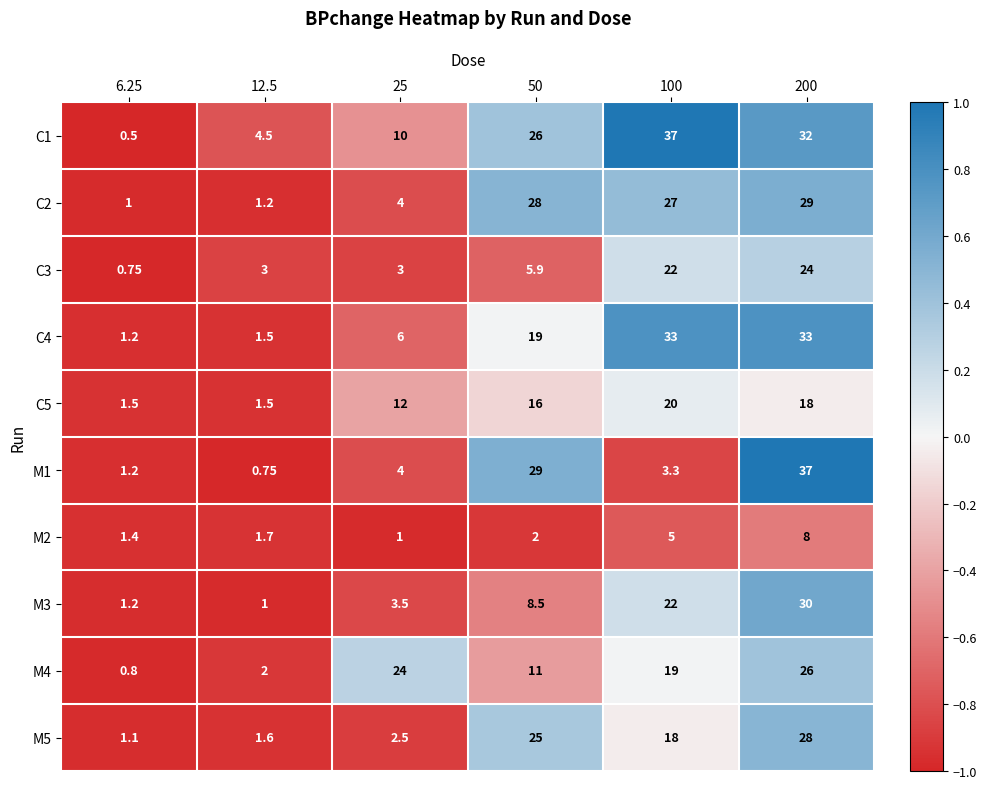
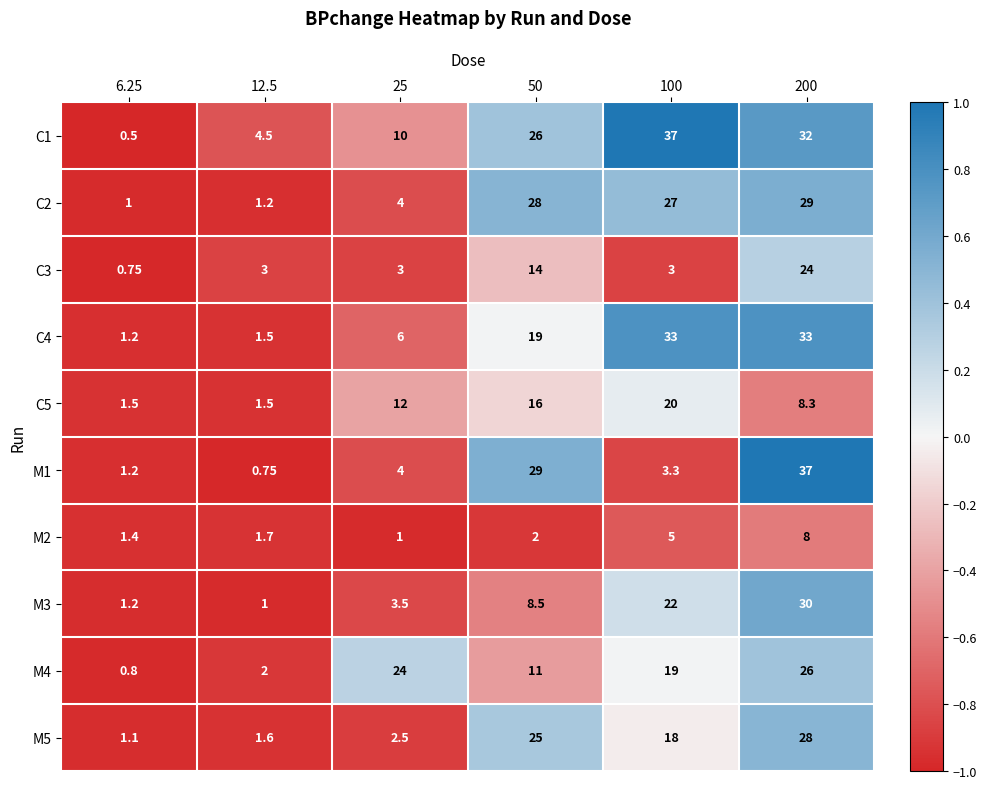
C3, 50: 5.9 -> 14
C3, 100: 22 -> 3
C5, 200: 18 -> 8.3
